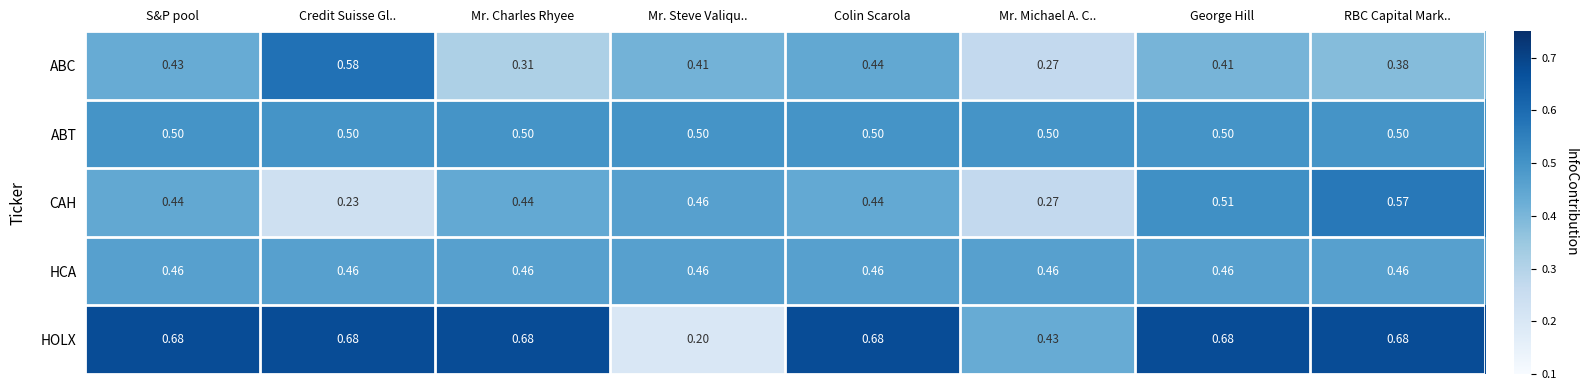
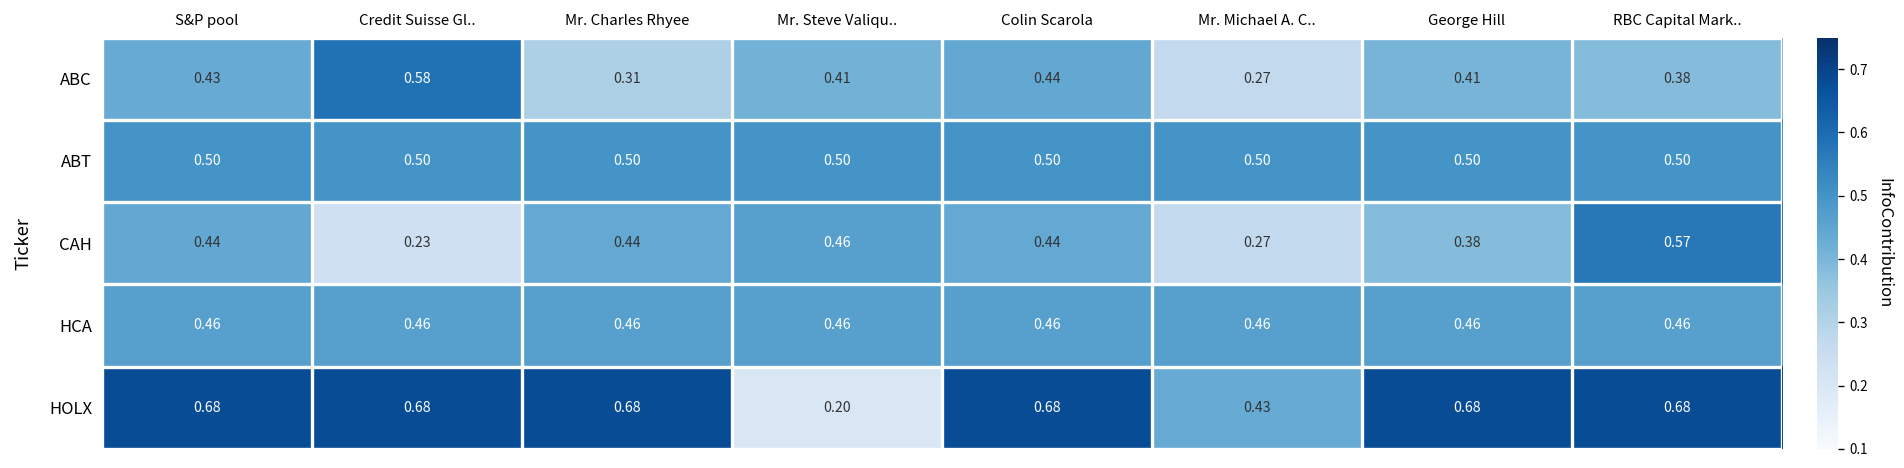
CAH, George Hill: 0.51 -> 0.38
